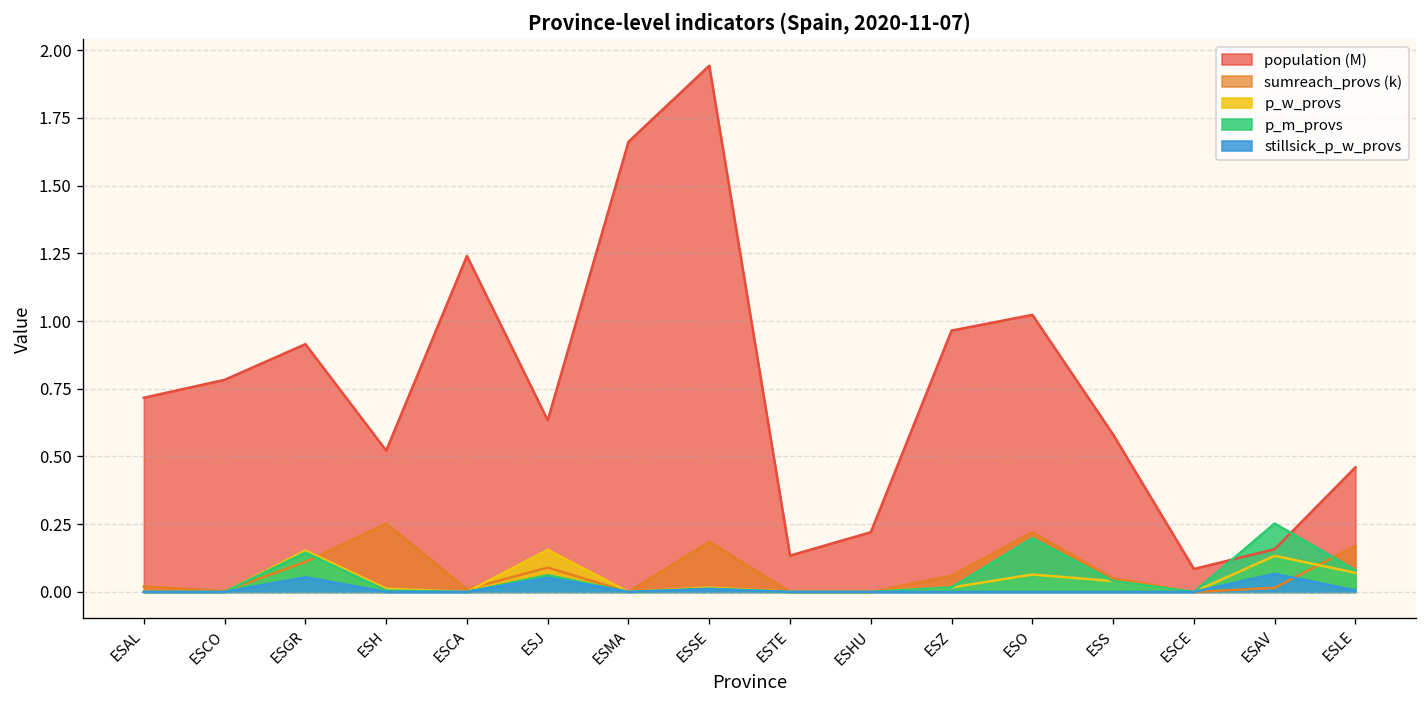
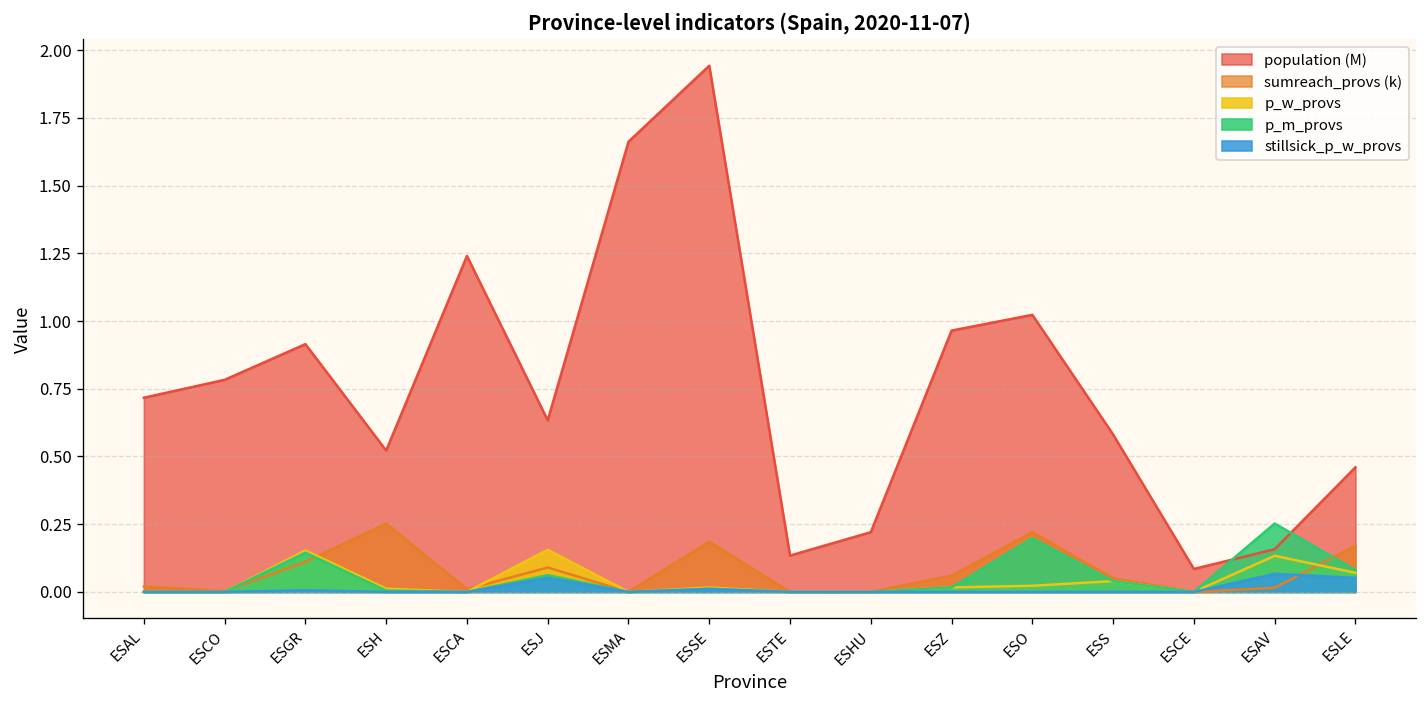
stillsick_p_w_provs, ESGR: 0.05 -> 0.01
p_w_provs, ESO: 0.06 -> 0.02
stillsick_p_w_provs, ESLE: 0.01 -> 0.05
